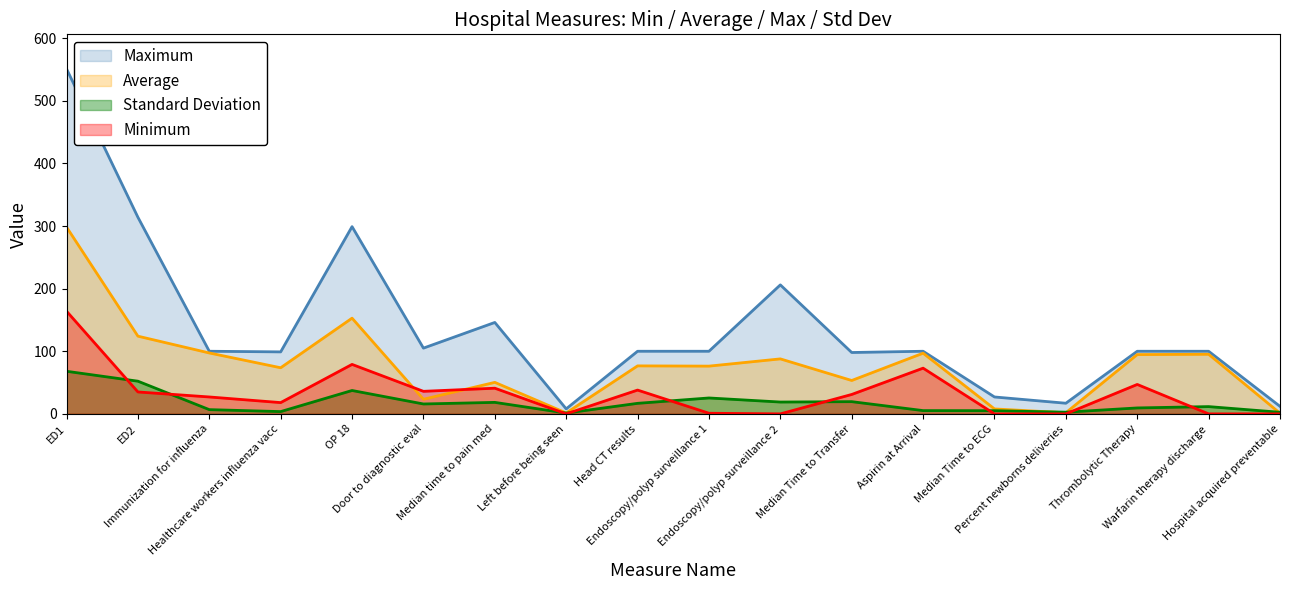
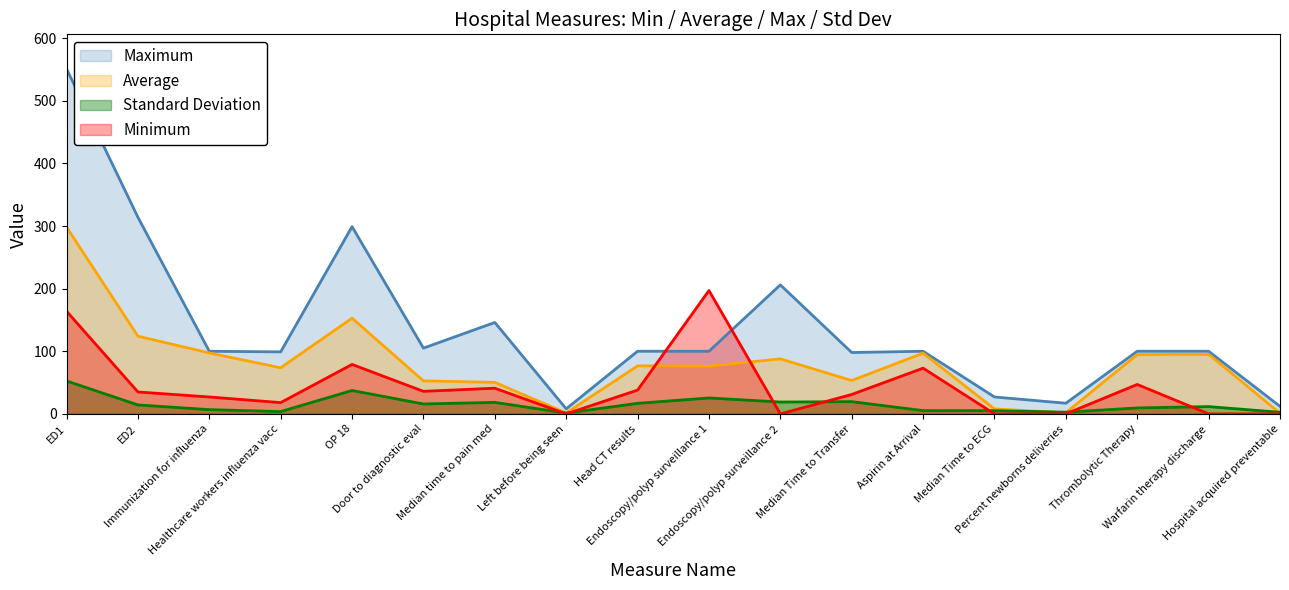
Standard Deviation, ED1: 70 -> 50
Standard Deviation, ED2: 50 -> 10
Average, Door to diagnostic eval: 20 -> 50
Minimum, Endoscopy/polyp surveillance 1: 0 -> 200
